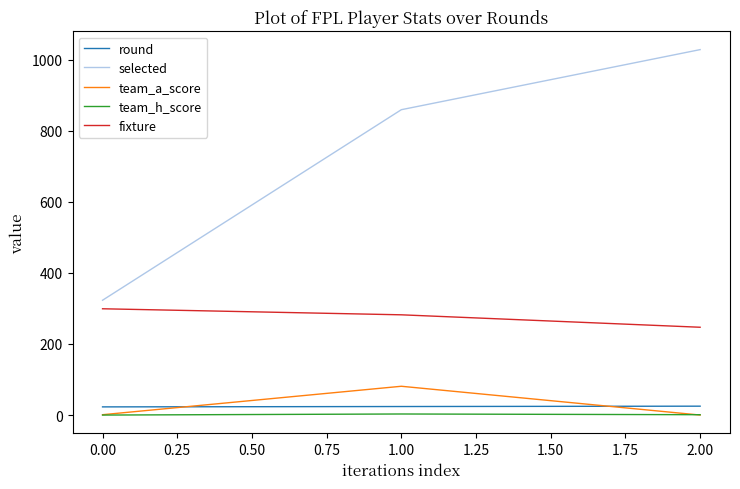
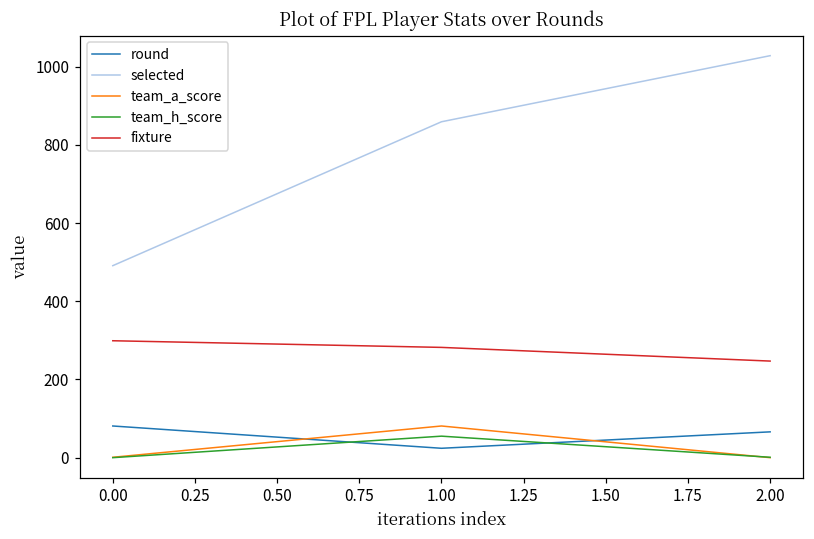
round, 0.00: 20 -> 80
selected, 0.00: 320 -> 490
team_h_score, 1.00: 0 -> 60
round, 2.00: 30 -> 70
